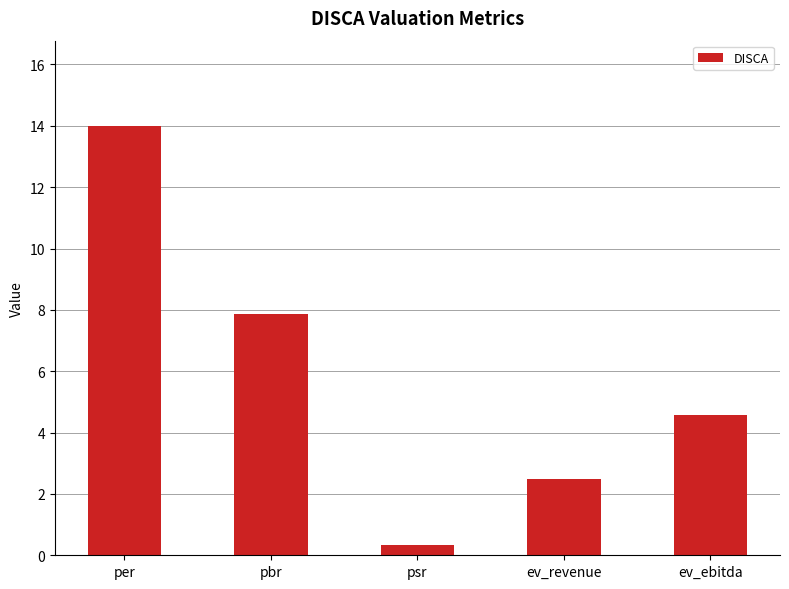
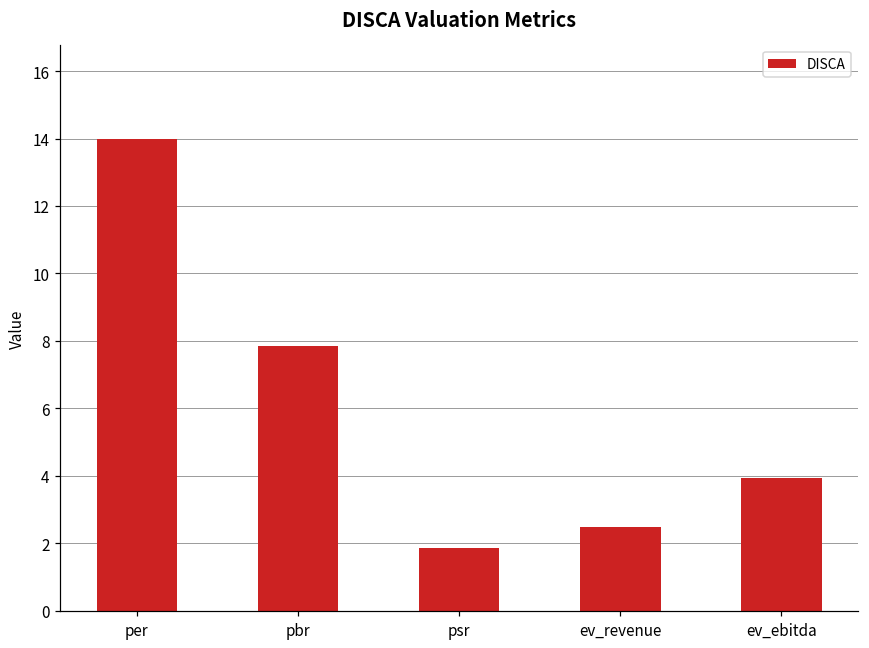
psr: 0.3 -> 1.9
ev_ebitda: 4.6 -> 3.9
